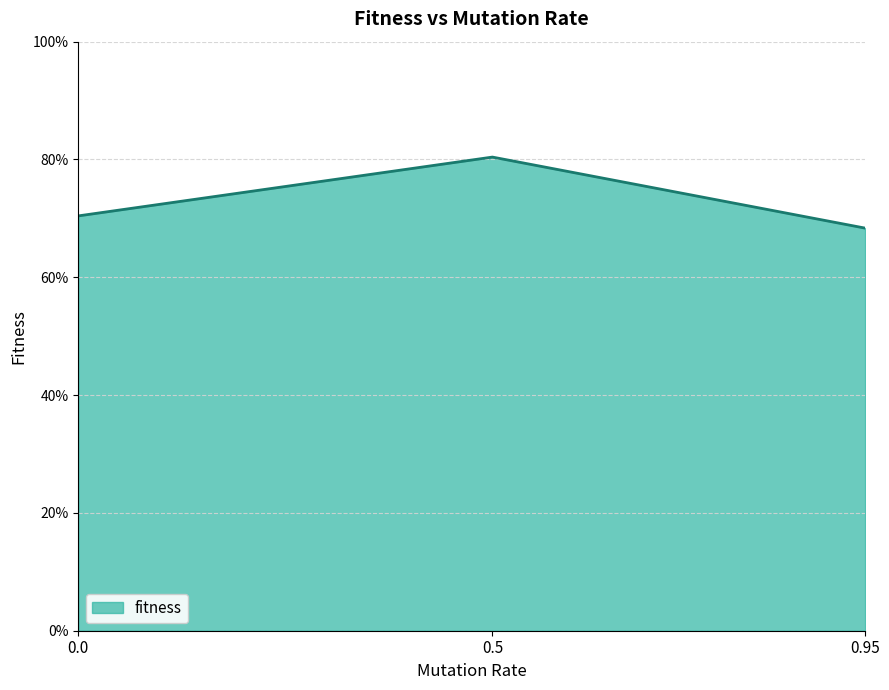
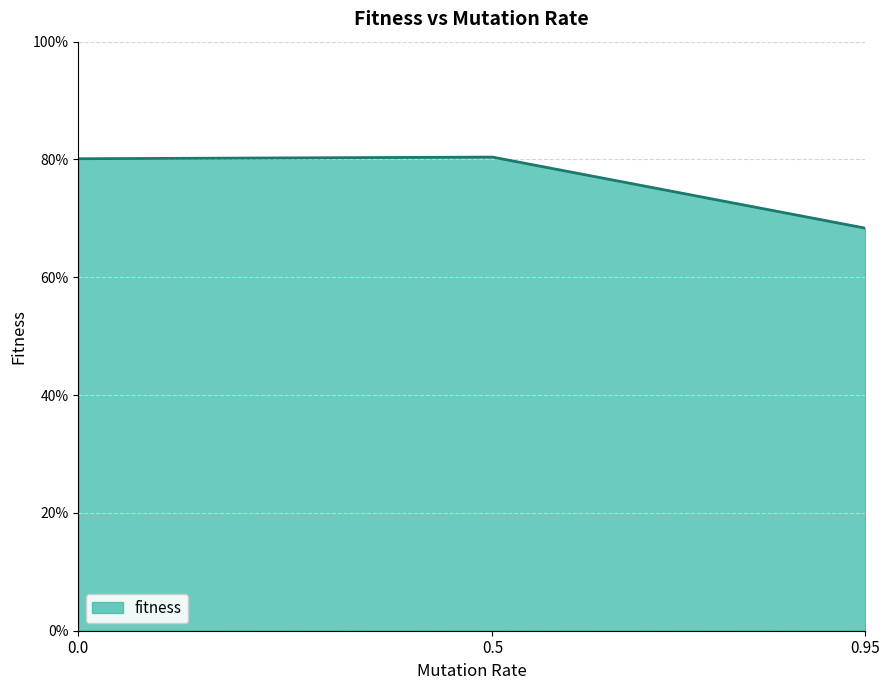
0.0: 70% -> 80%
